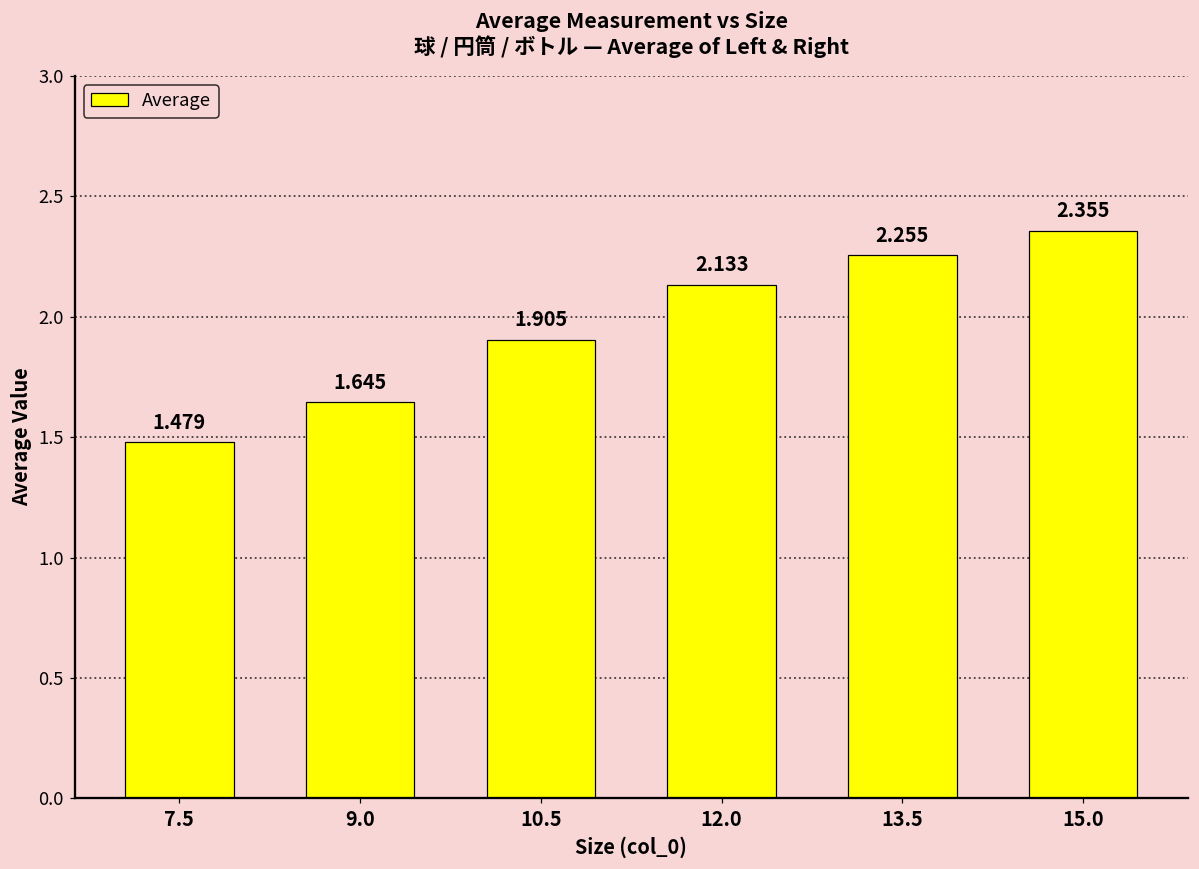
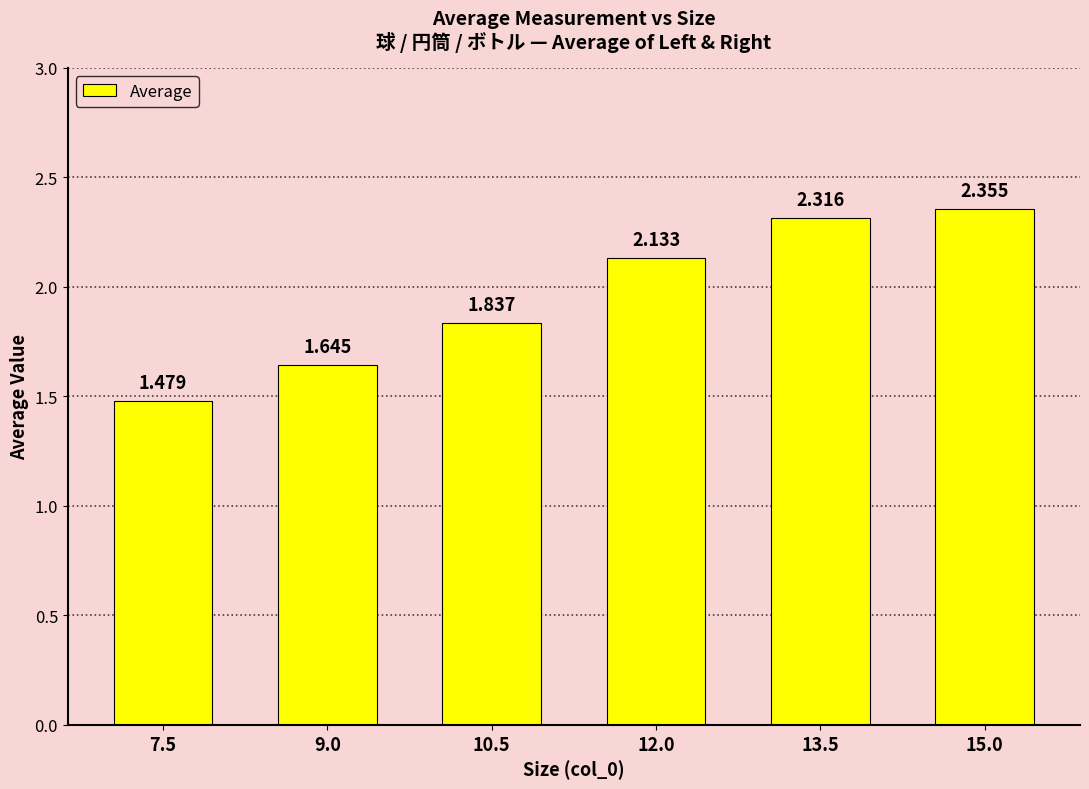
10.5: 1.905 -> 1.837
13.5: 2.255 -> 2.316
